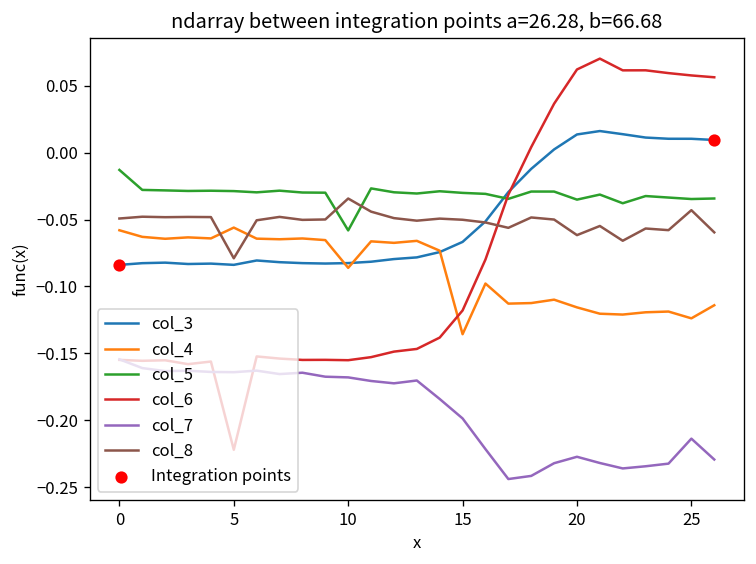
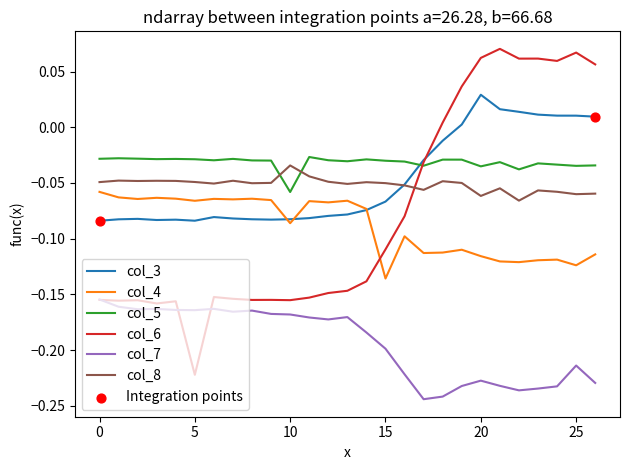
col_5, 0: -0.013 -> -0.028
col_4, 5: -0.056 -> -0.066
col_8, 5: -0.079 -> -0.049
col_6, 15: -0.118 -> -0.110
col_3, 20: 0.014 -> 0.029
col_6, 25: 0.058 -> 0.067
col_8, 25: -0.043 -> -0.060
